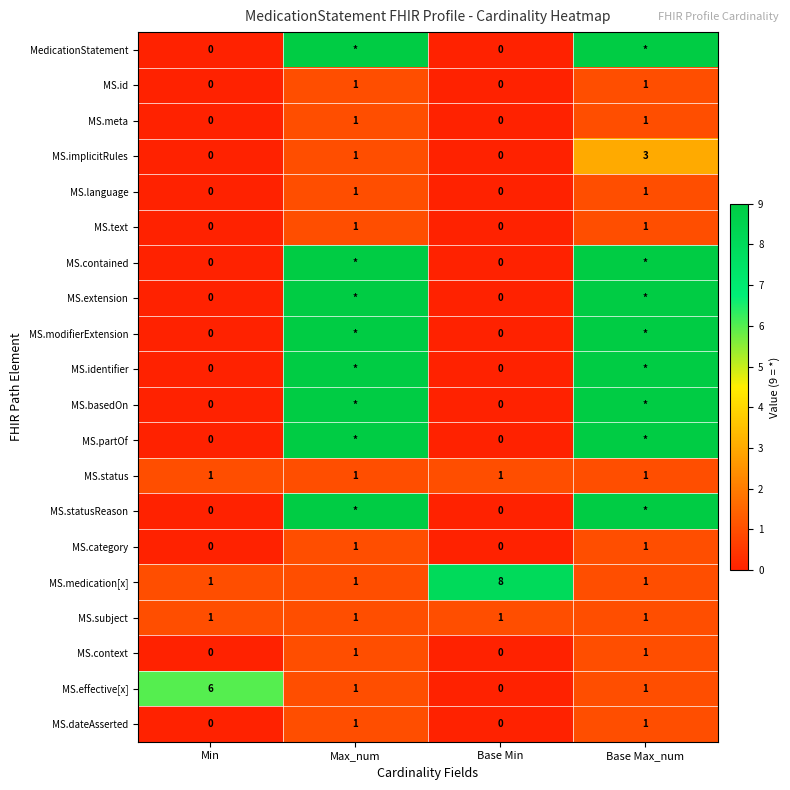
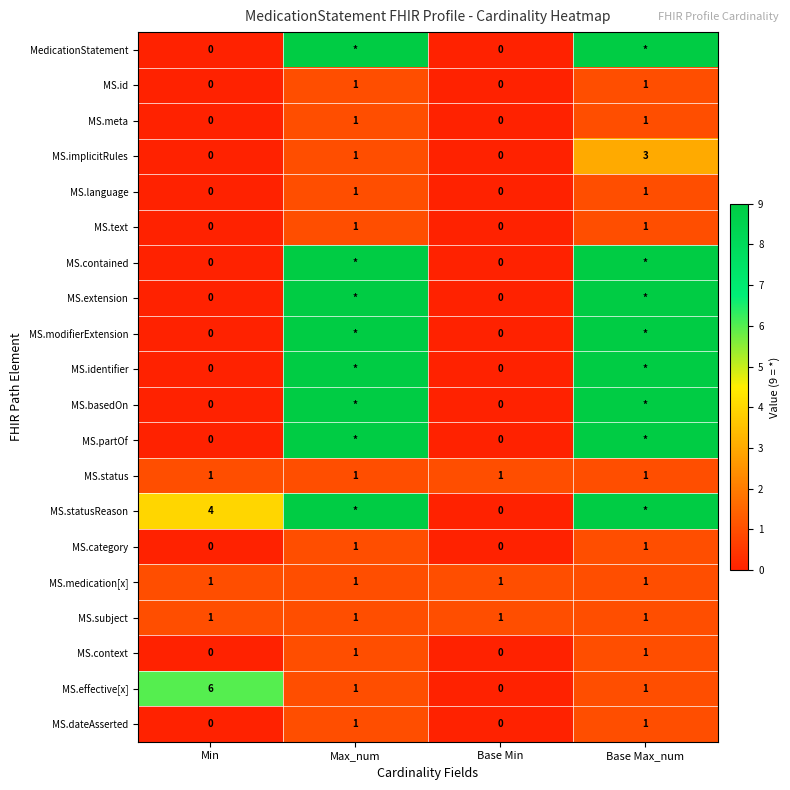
MS.statusReason, Min: 0 -> 4
MS.medication[x], Base Min: 8 -> 1
